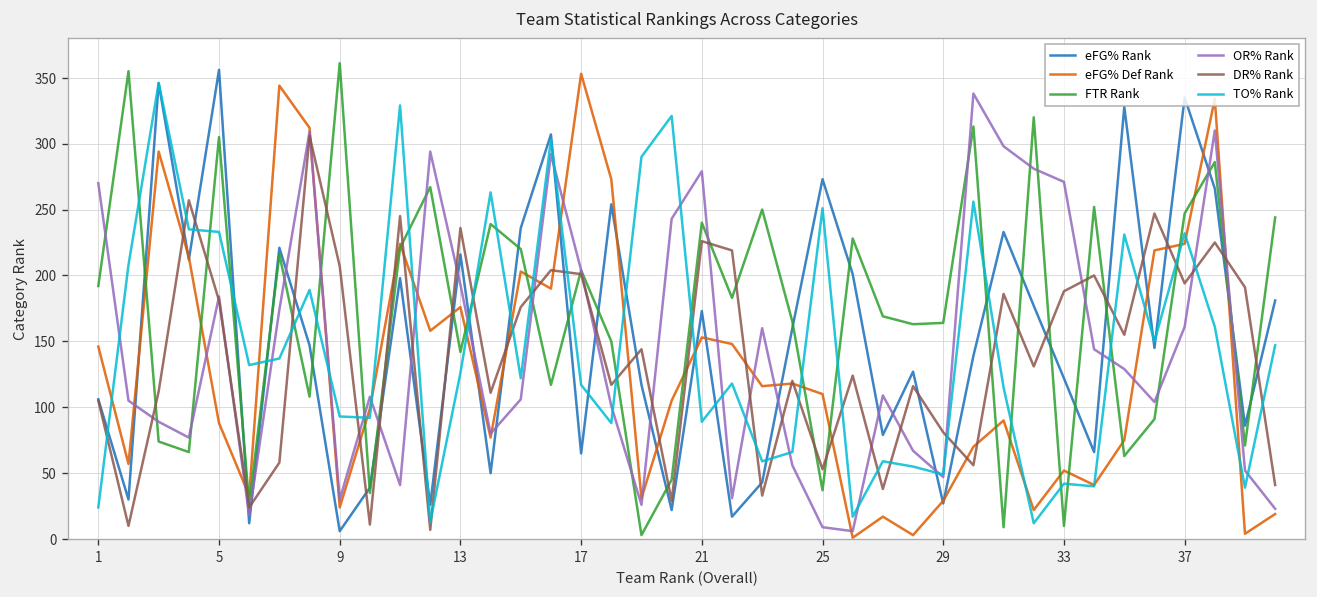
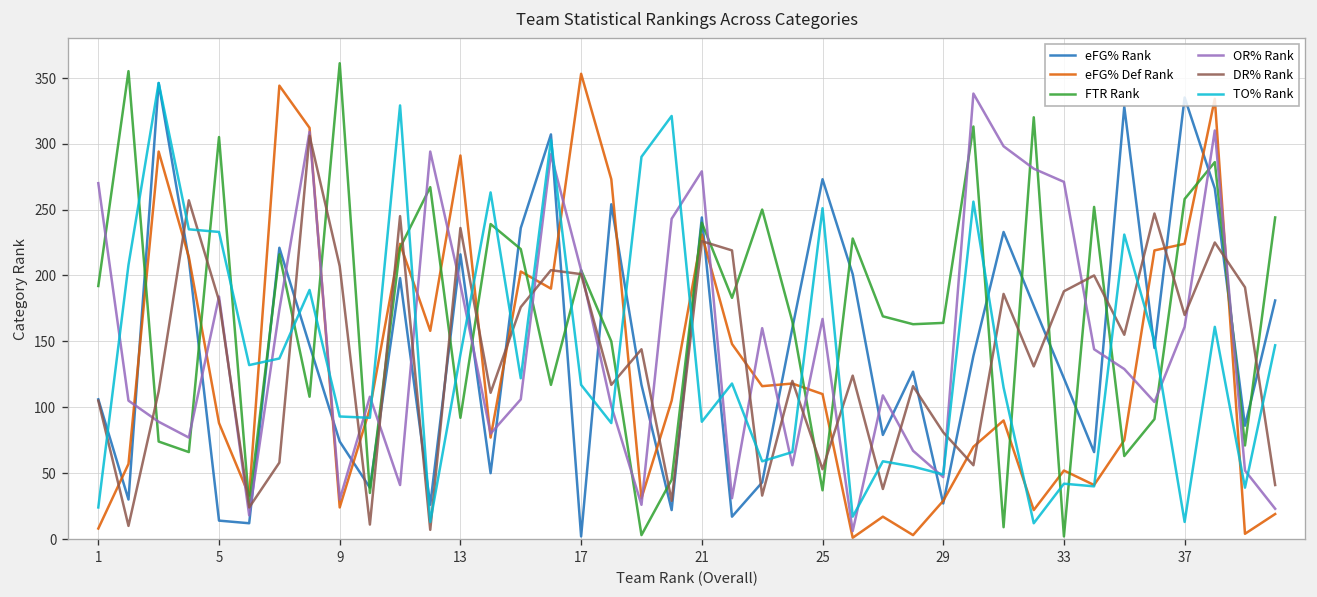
eFG% Def Rank, 1: 146 -> 8
eFG% Rank, 5: 356 -> 14
eFG% Rank, 9: 6 -> 74
eFG% Def Rank, 13: 176 -> 291
FTR Rank, 13: 142 -> 92
TO% Rank, 13: 126 -> 140
eFG% Rank, 17: 65 -> 2
eFG% Rank, 21: 173 -> 244
eFG% Def Rank, 21: 153 -> 231
OR% Rank, 25: 9 -> 167
FTR Rank, 33: 10 -> 2
FTR Rank, 37: 247 -> 258
DR% Rank, 37: 194 -> 170
TO% Rank, 37: 232 -> 13
